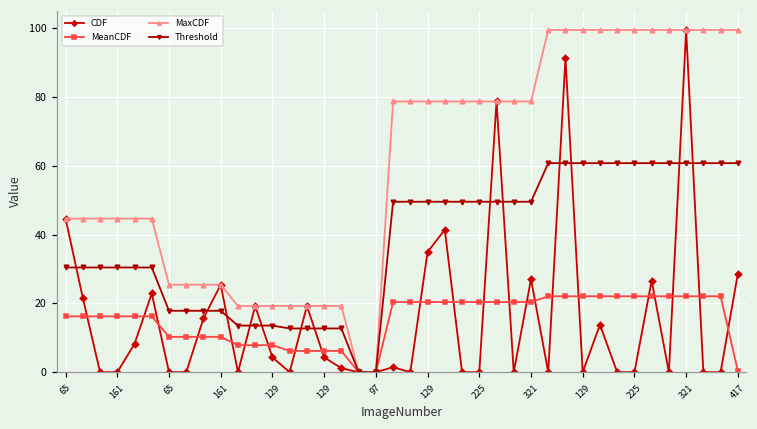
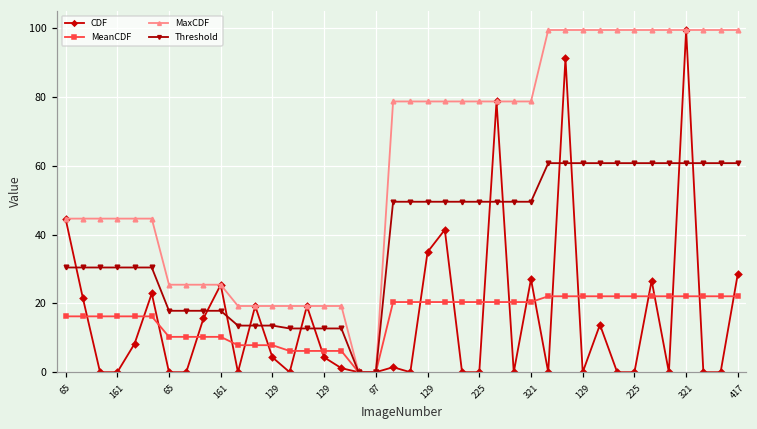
MeanCDF, 417: 0 -> 22
